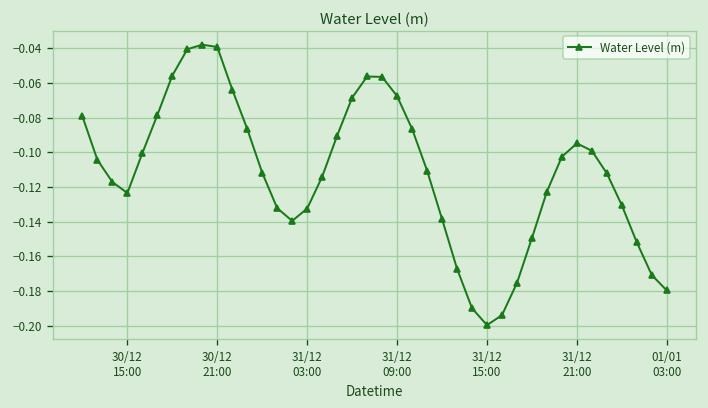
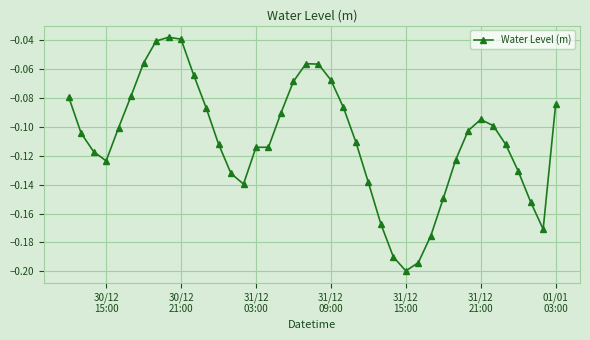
31/12 03:00: -0.132 -> -0.114
01/01 03:00: -0.180 -> -0.084
